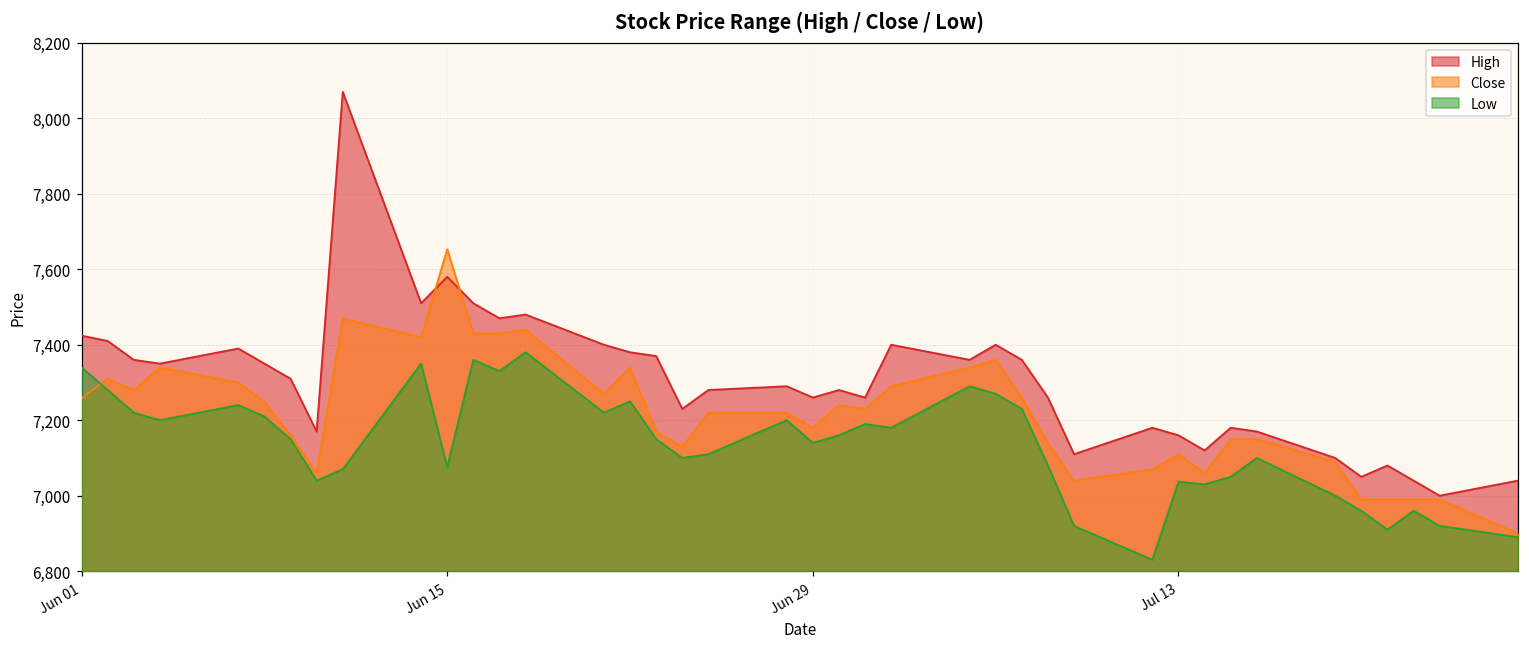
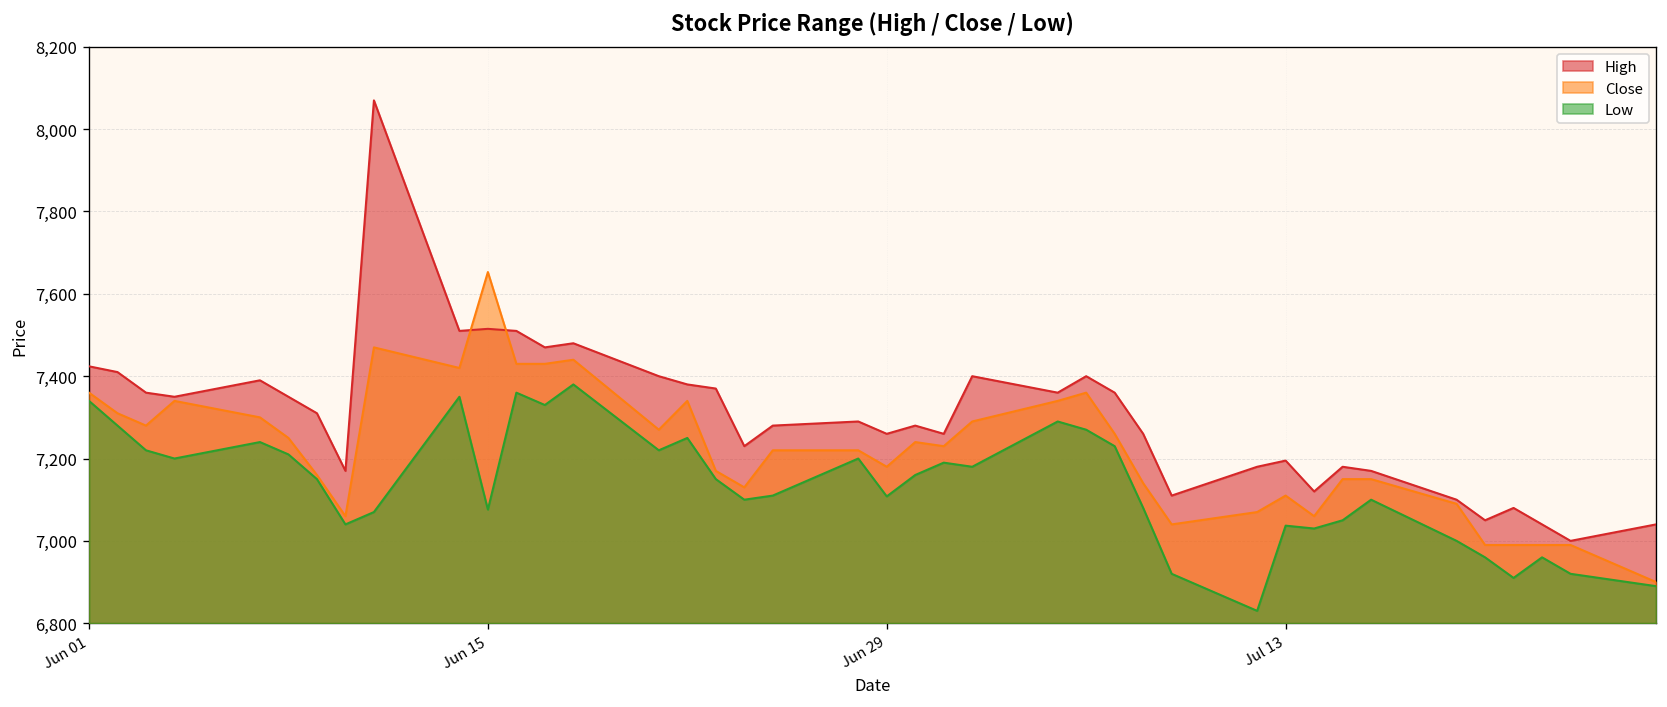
Close, Jun 01: 7,260 -> 7,360
High, Jun 15: 7,580 -> 7,520
Low, Jun 29: 7,140 -> 7,110
High, Jul 13: 7,160 -> 7,200
